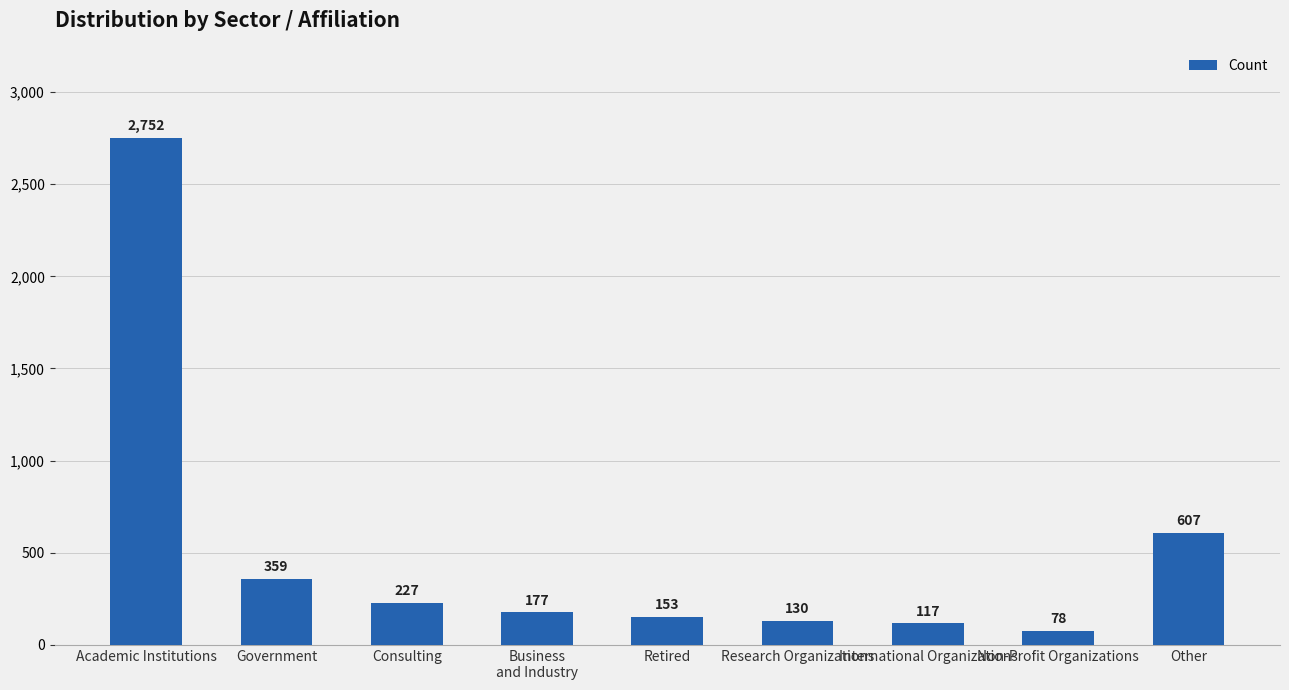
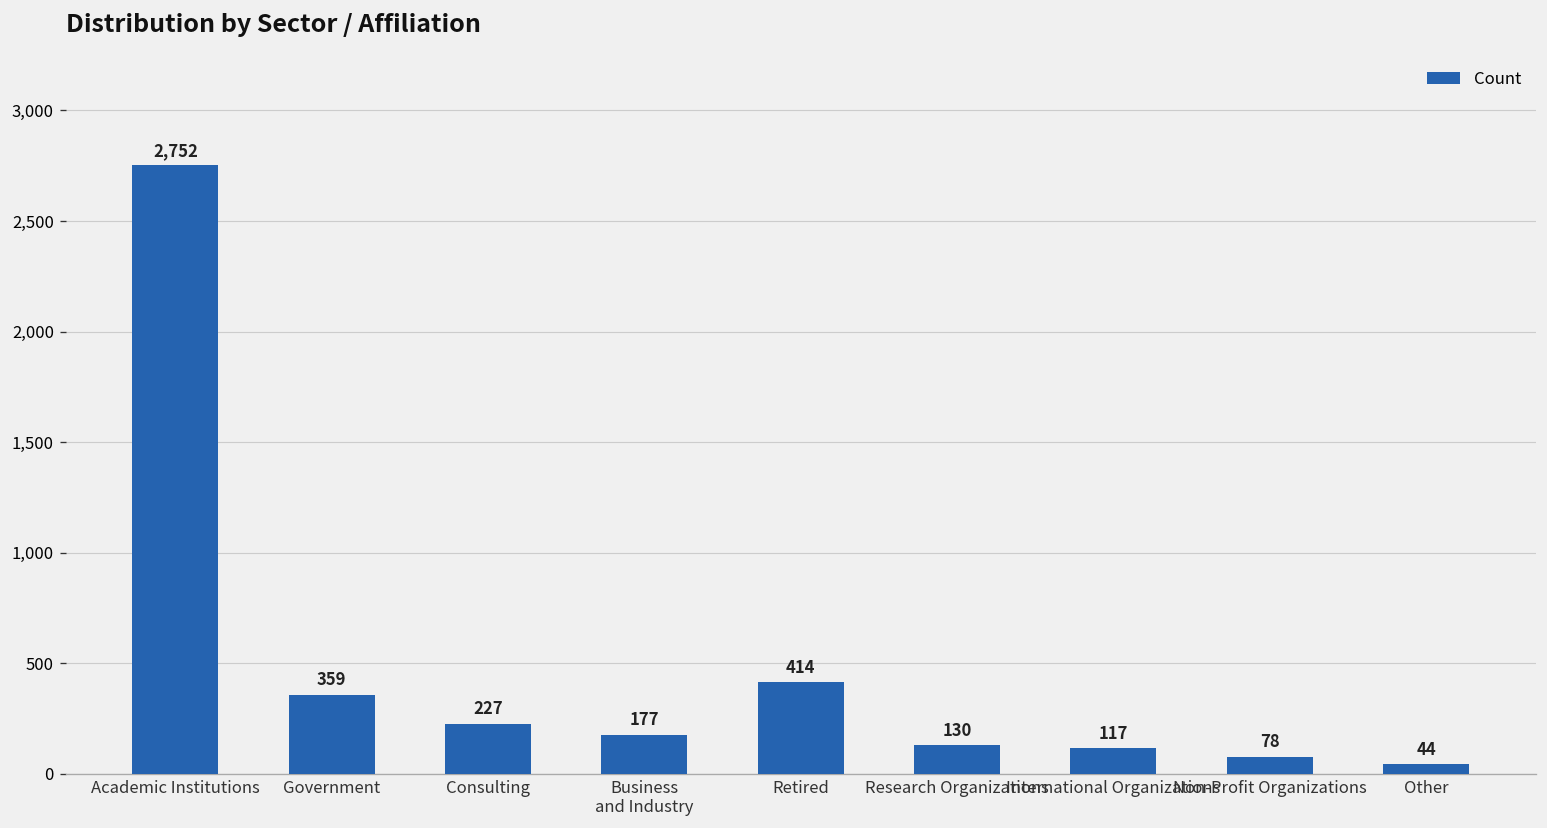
Retired: 153 -> 414
Other: 607 -> 44
